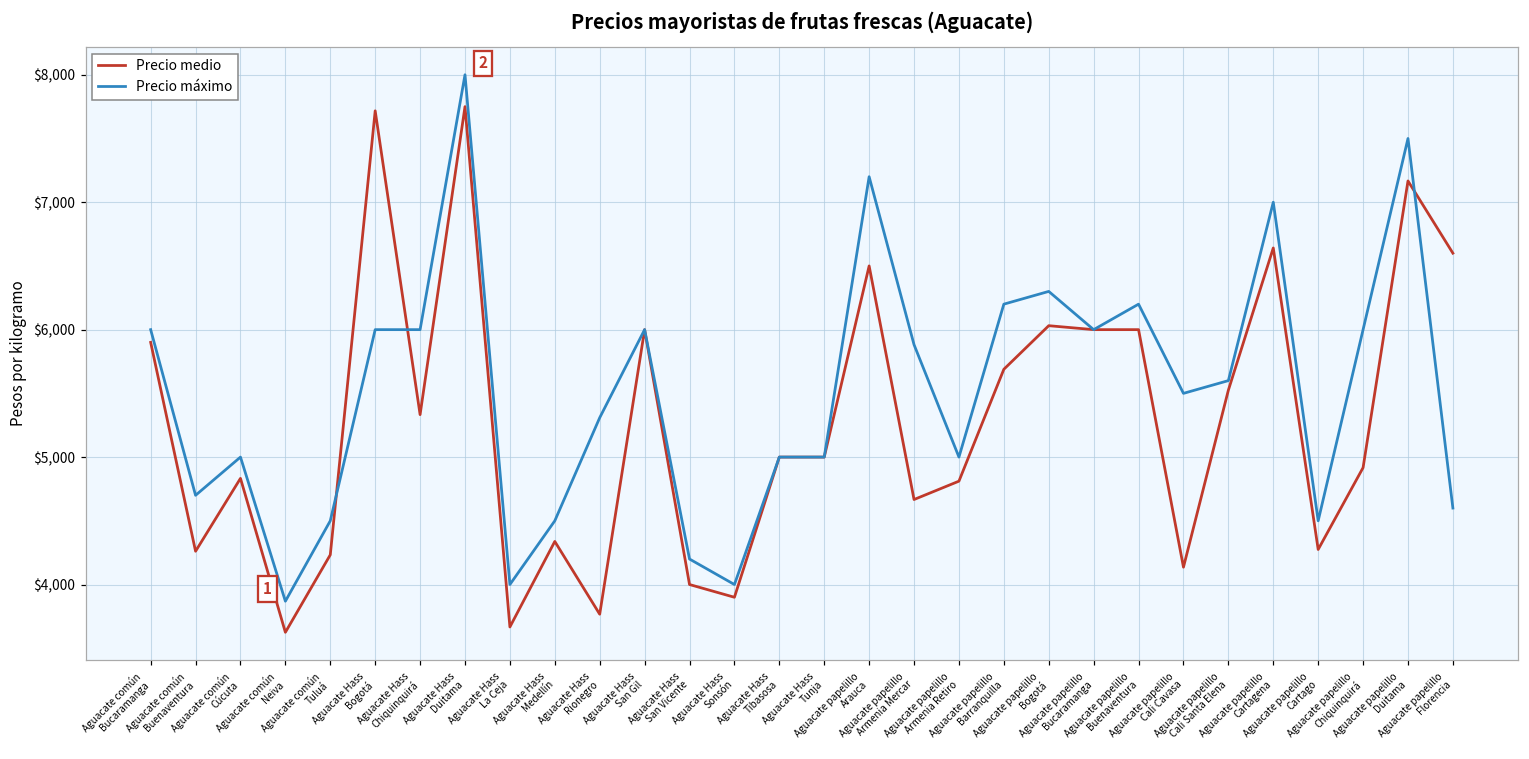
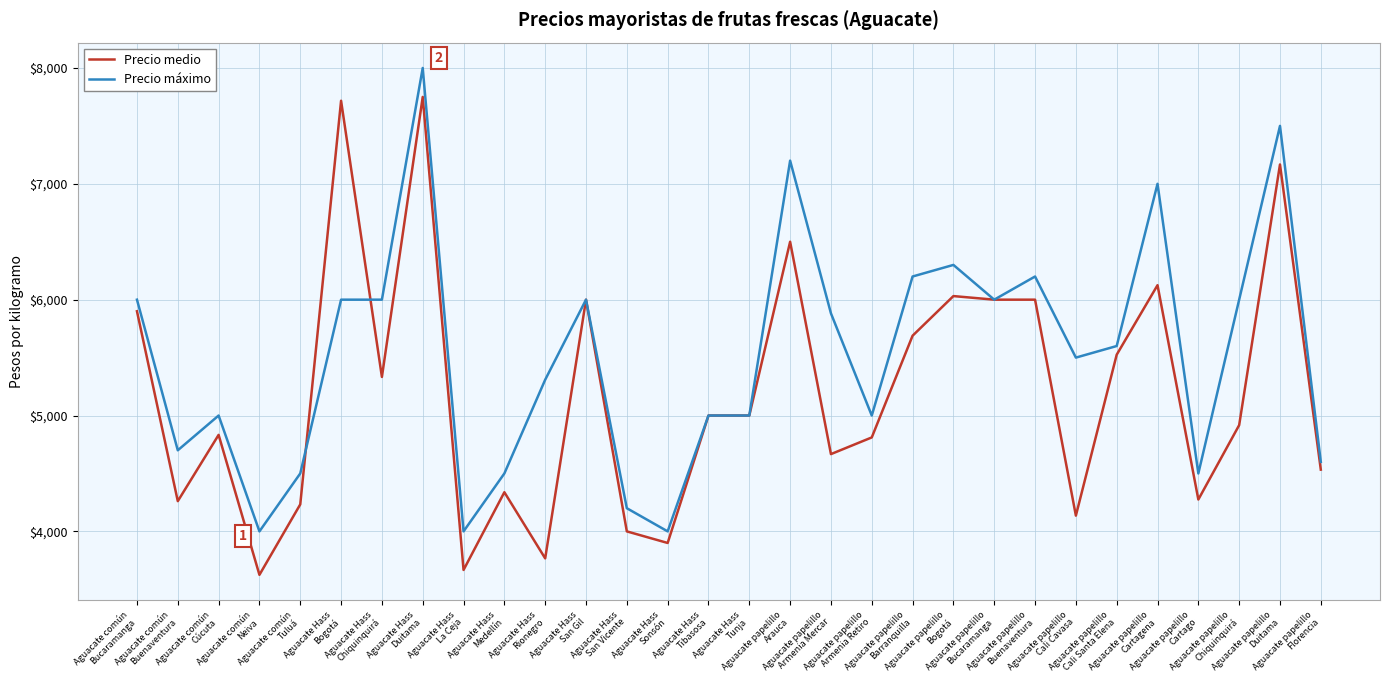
Precio máximo, Aguacate común Neiva: $3,870 -> $4,000
Precio medio, Aguacate papelillo Cartagena: $6,640 -> $6,130
Precio medio, Aguacate papelillo Florencia: $6,600 -> $4,530
